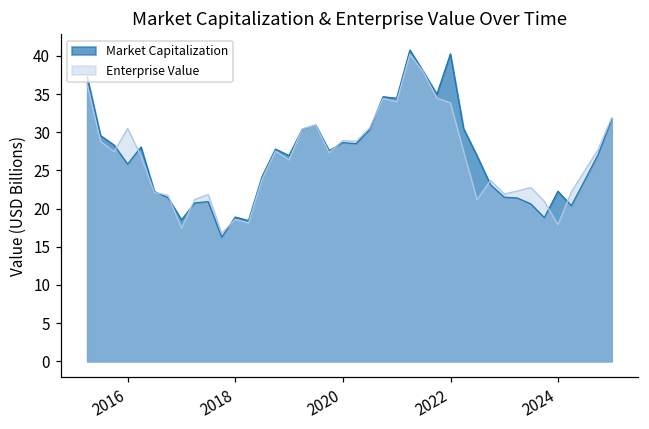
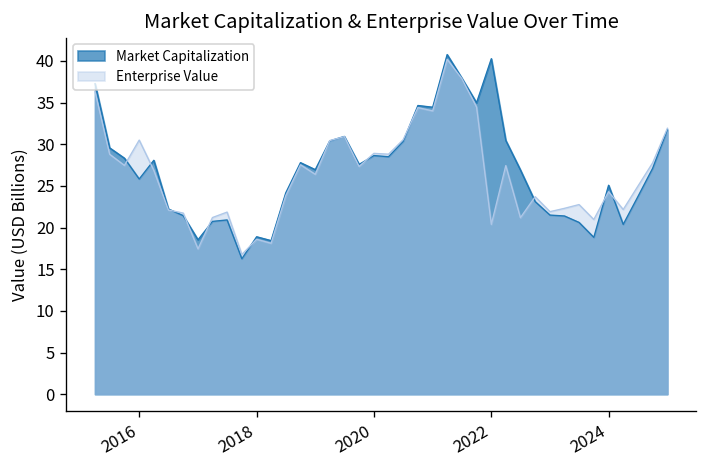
Enterprise Value, 2022: 34 -> 20
Market Capitalization, 2024: 22 -> 25
Enterprise Value, 2024: 18 -> 24
